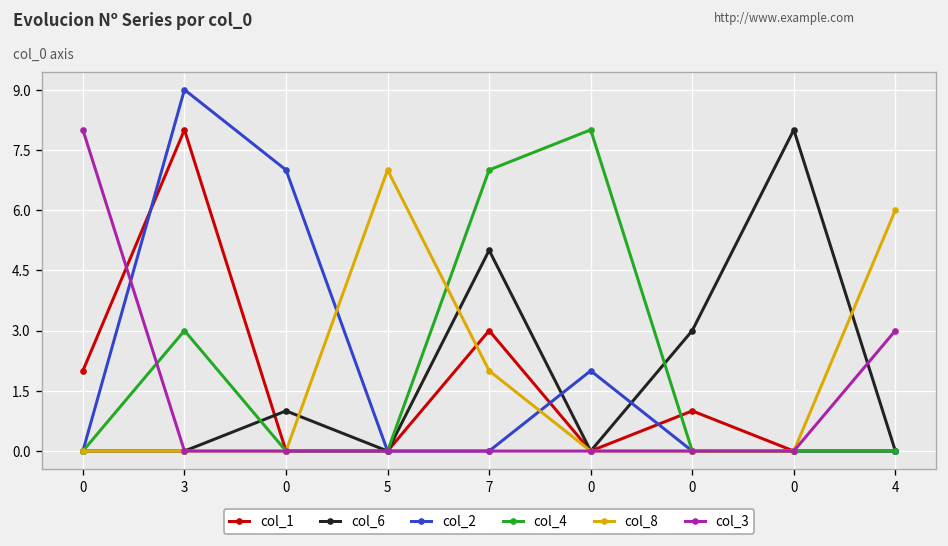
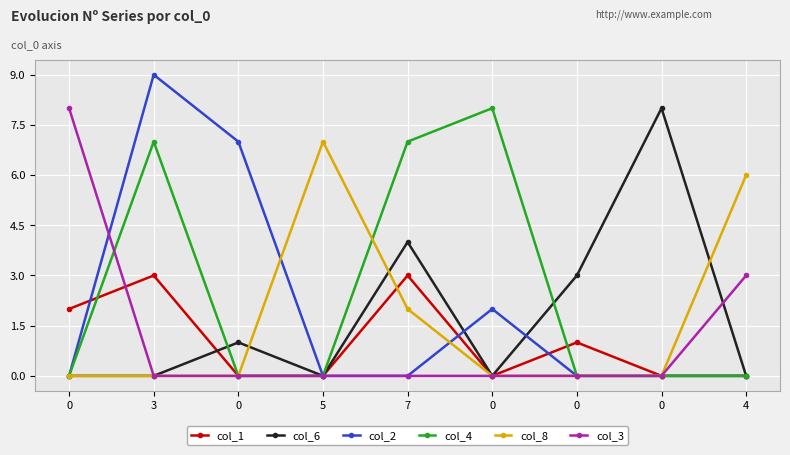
col_1, 3: 8 -> 3
col_4, 3: 3 -> 7
col_6, 7: 5 -> 4
